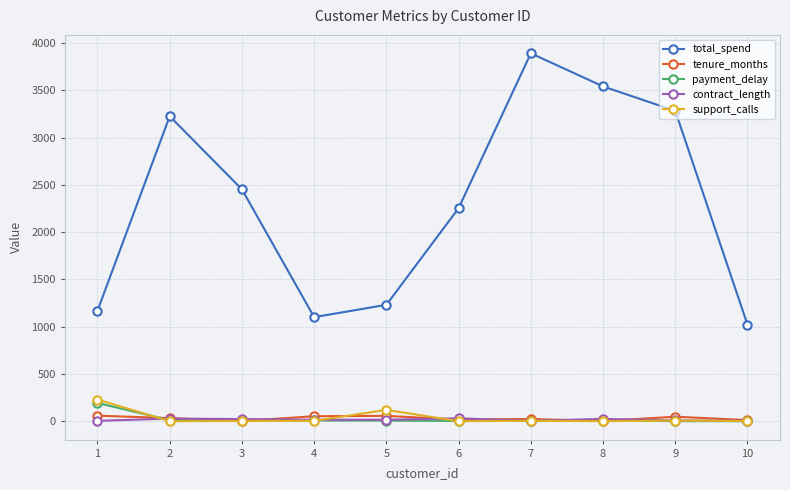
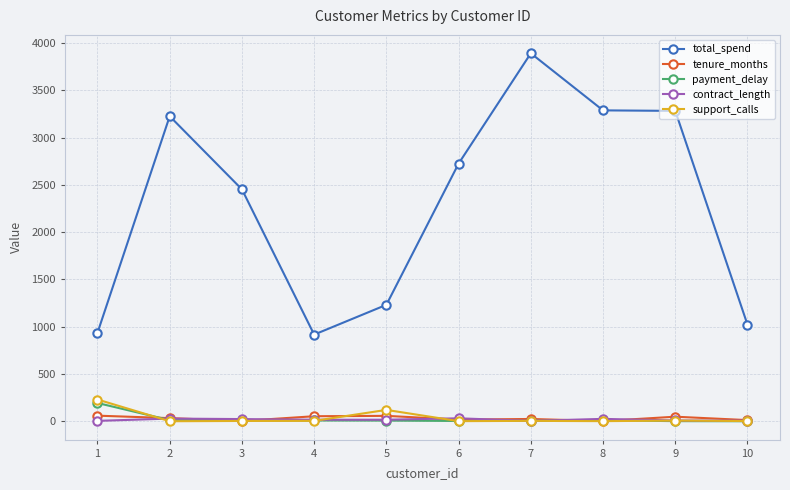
total_spend, 1: 1200 -> 900
total_spend, 4: 1100 -> 900
total_spend, 6: 2300 -> 2700
total_spend, 8: 3500 -> 3300
